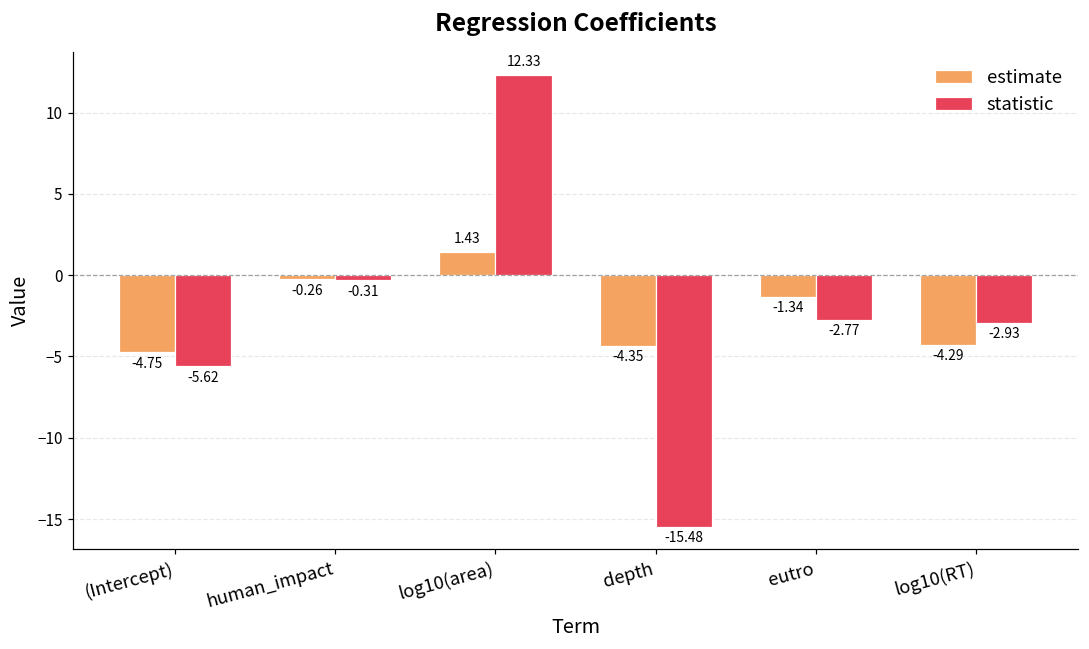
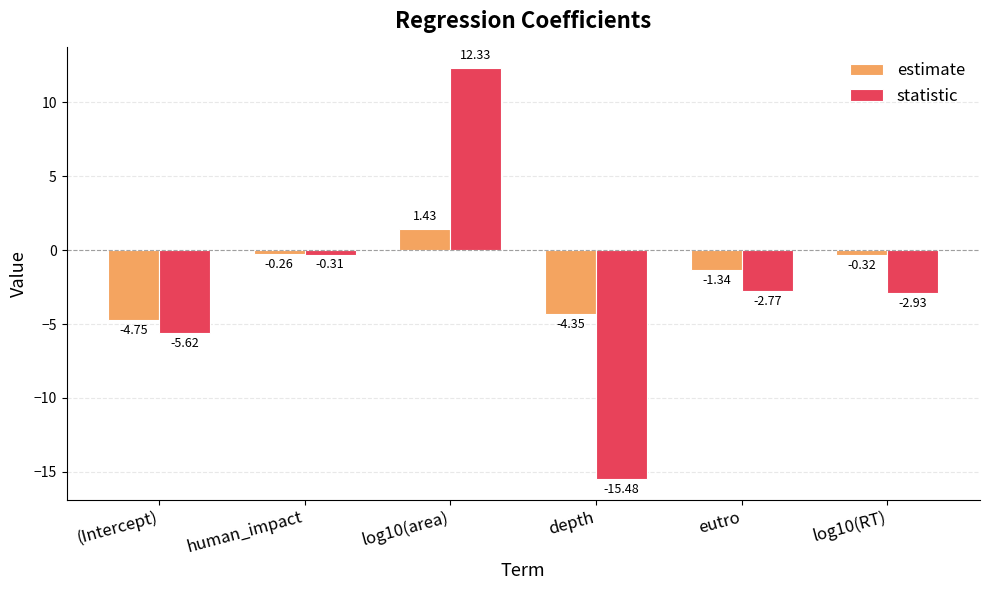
estimate, log10(RT): -4.29 -> -0.32
